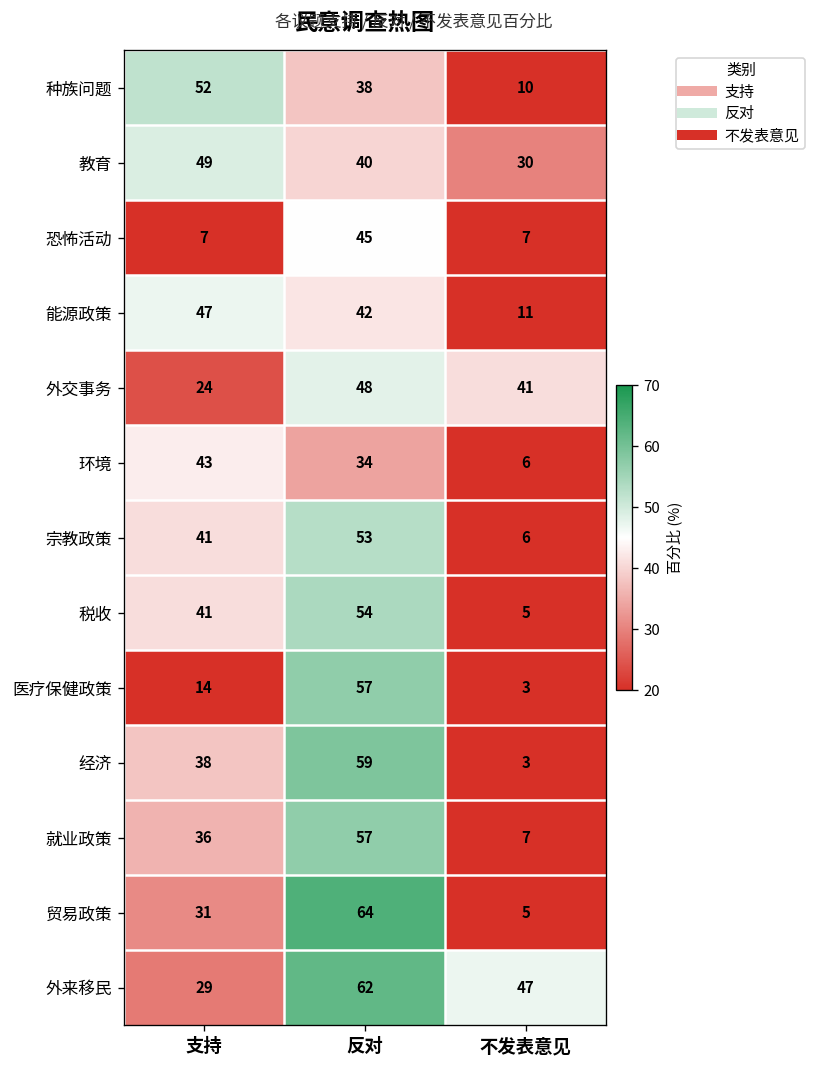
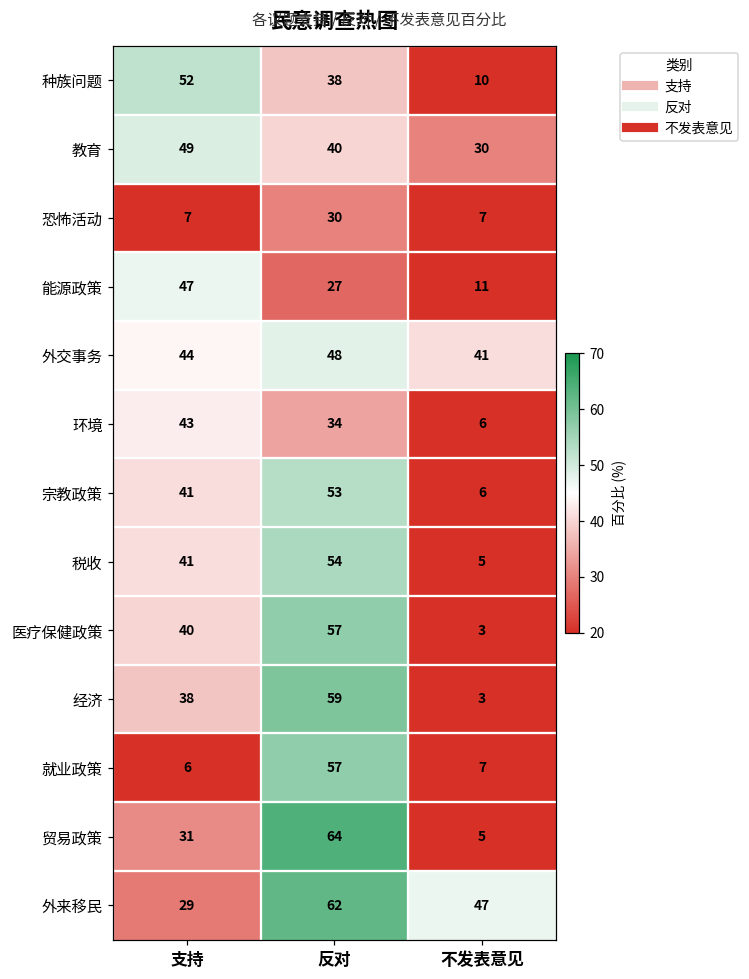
恐怖活动, 反对: 45 -> 30
能源政策, 反对: 42 -> 27
外交事务, 支持: 24 -> 44
医疗保健政策, 支持: 14 -> 40
就业政策, 支持: 36 -> 6
